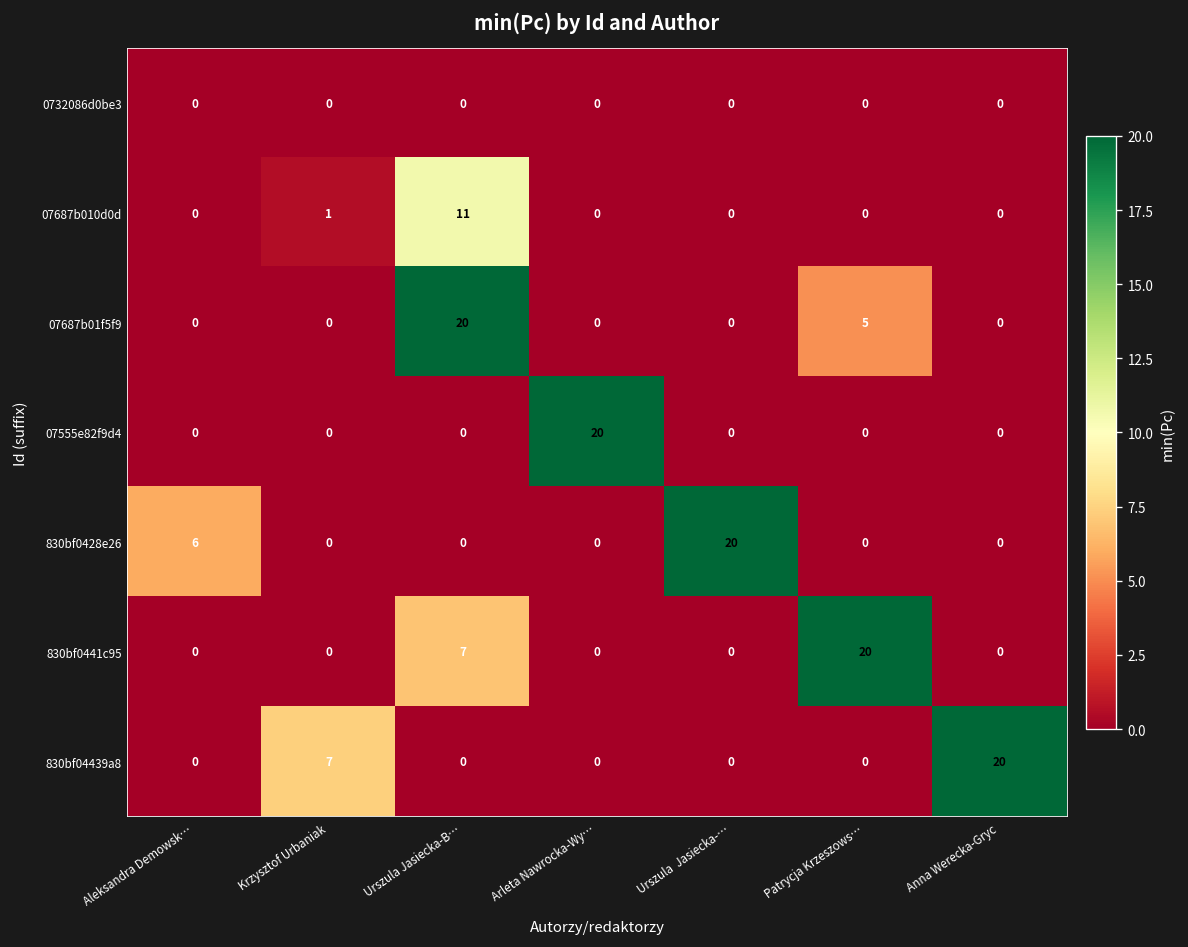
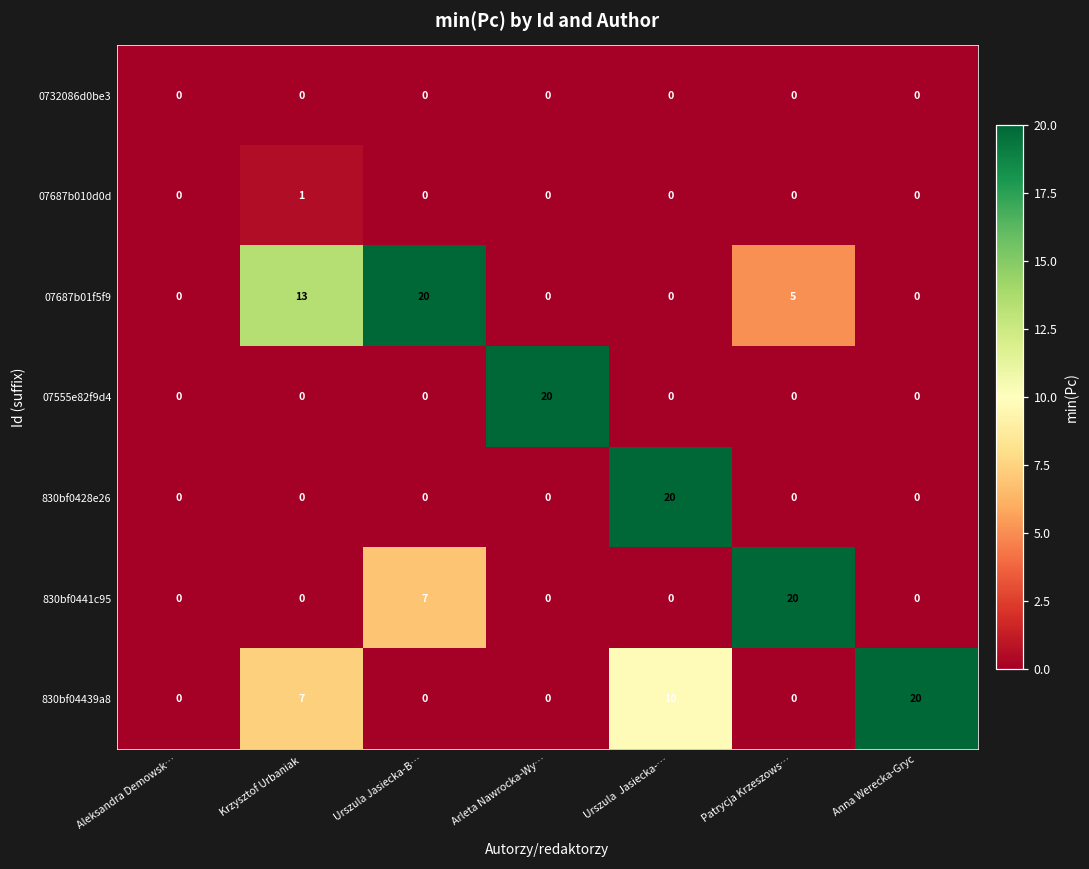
07687b010d0d, Urszula Jasiecka-B…: 11 -> 0
07687b01f5f9, Krzysztof Urbaniak: 0 -> 13
830bf0428e26, Aleksandra Demowsk…: 6 -> 0
830bf04439a8, Urszula Jasiecka-…: 0 -> 10
